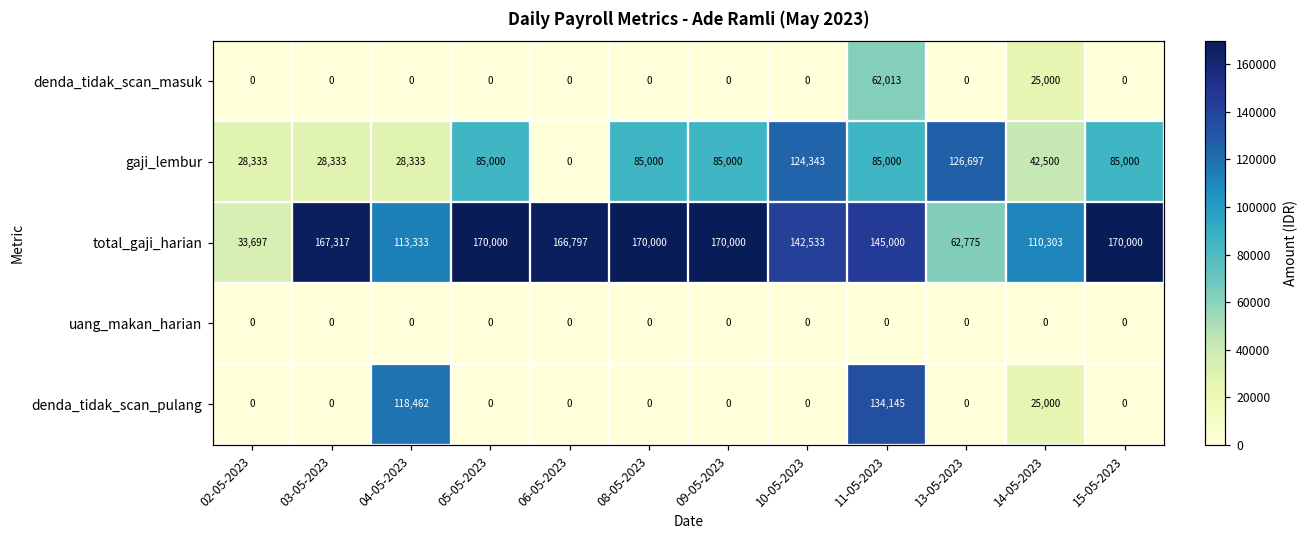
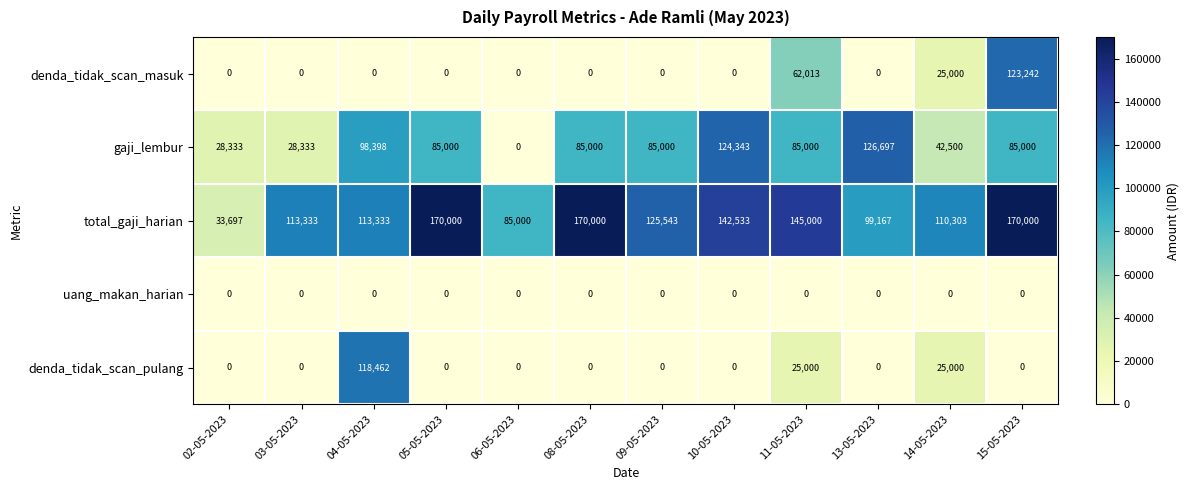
denda_tidak_scan_masuk, 15-05-2023: 0 -> 123,242
gaji_lembur, 04-05-2023: 28,333 -> 98,398
total_gaji_harian, 03-05-2023: 167,317 -> 113,333
total_gaji_harian, 06-05-2023: 166,797 -> 85,000
total_gaji_harian, 09-05-2023: 170,000 -> 125,543
total_gaji_harian, 13-05-2023: 62,775 -> 99,167
denda_tidak_scan_pulang, 11-05-2023: 134,145 -> 25,000
